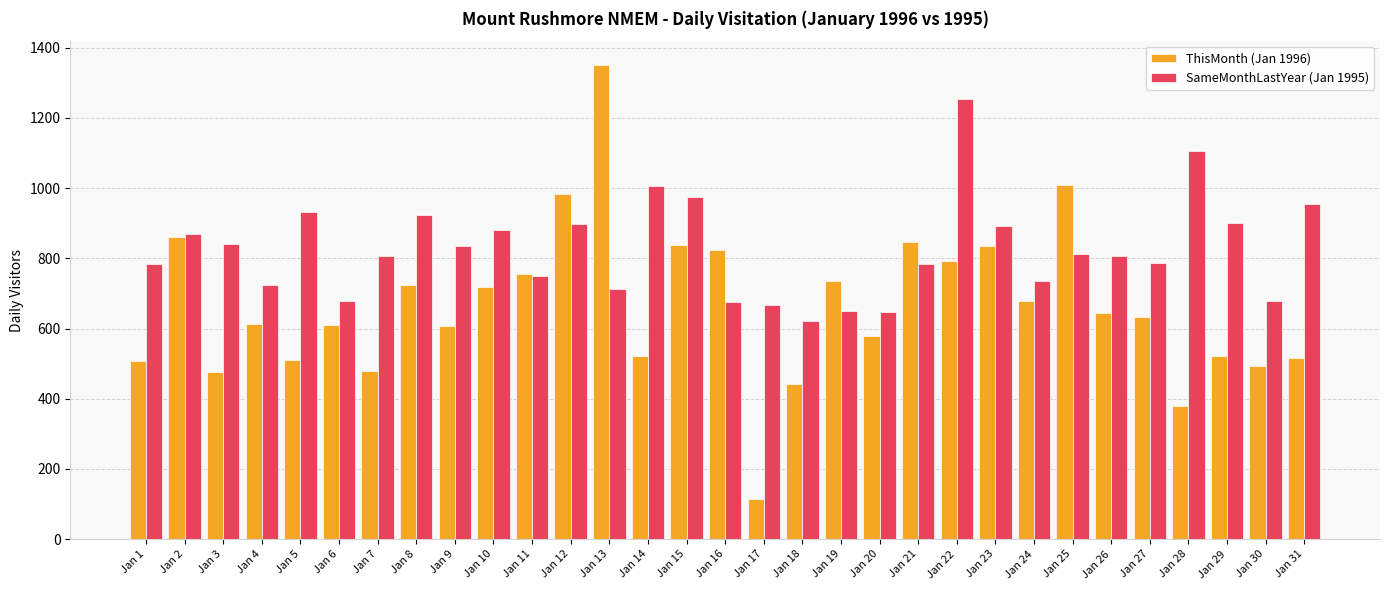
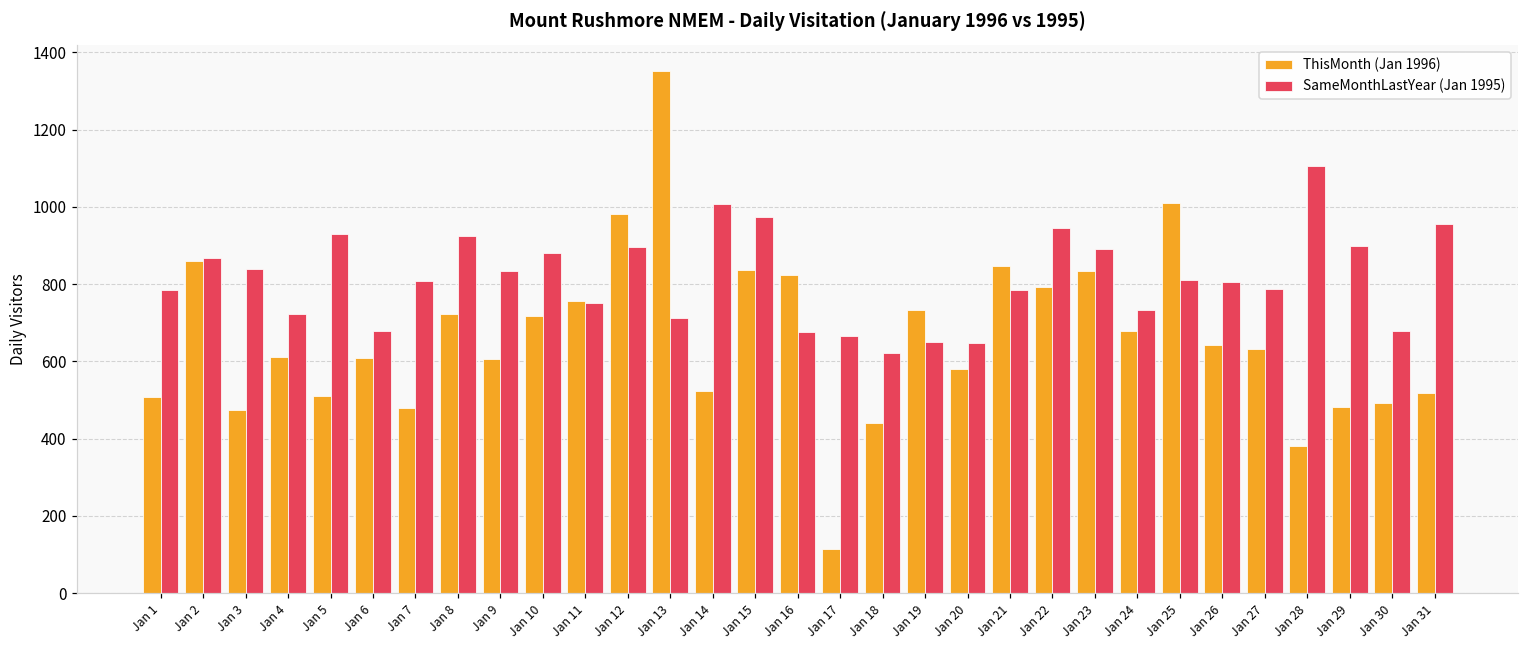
SameMonthLastYear (Jan 1995), Jan 22: 1260 -> 950
ThisMonth (Jan 1996), Jan 29: 520 -> 480
